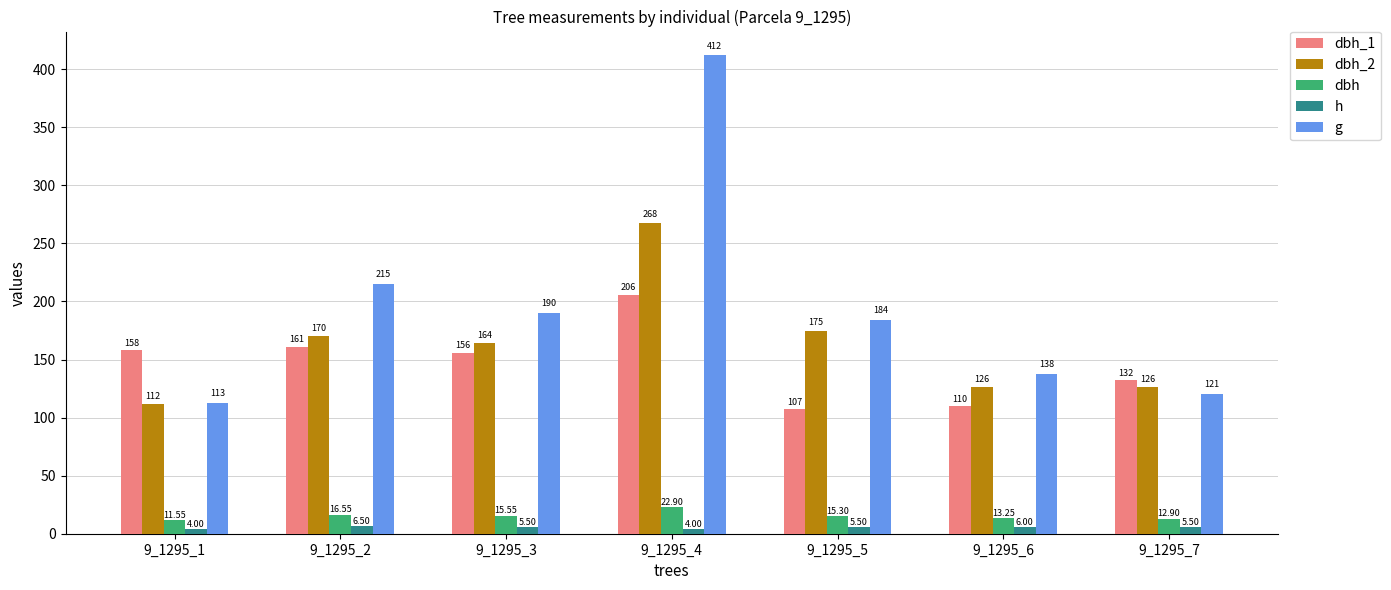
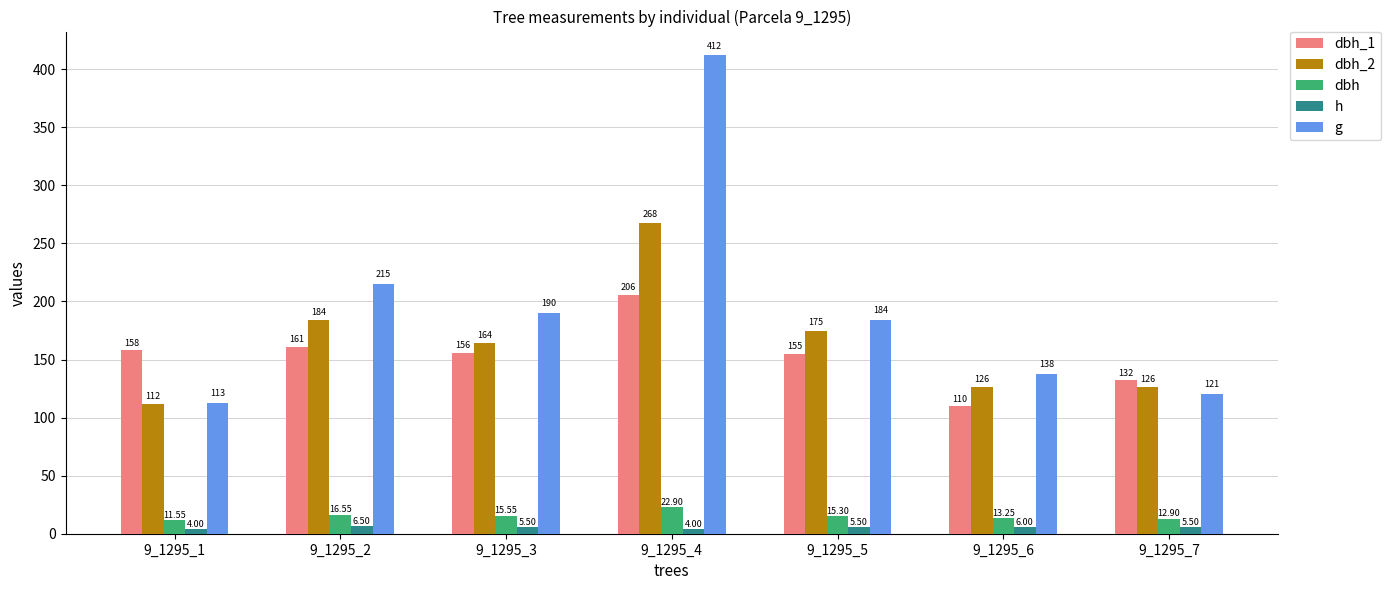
dbh_2, 9_1295_2: 170 -> 184
dbh_1, 9_1295_5: 107 -> 155
